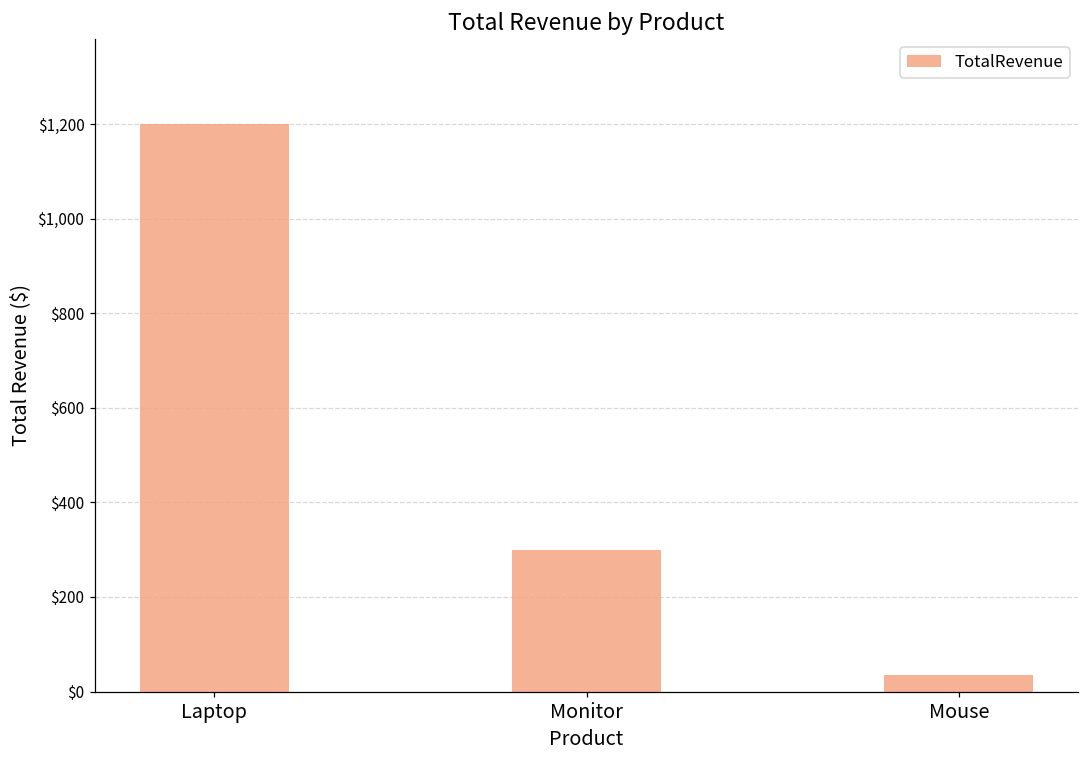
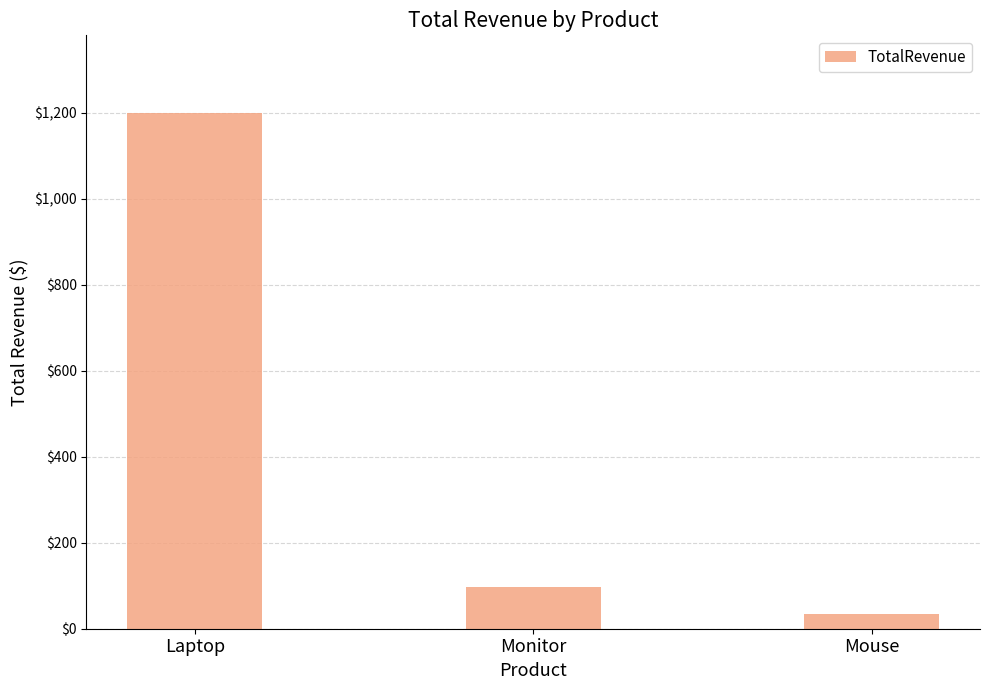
Monitor: $300 -> $100
